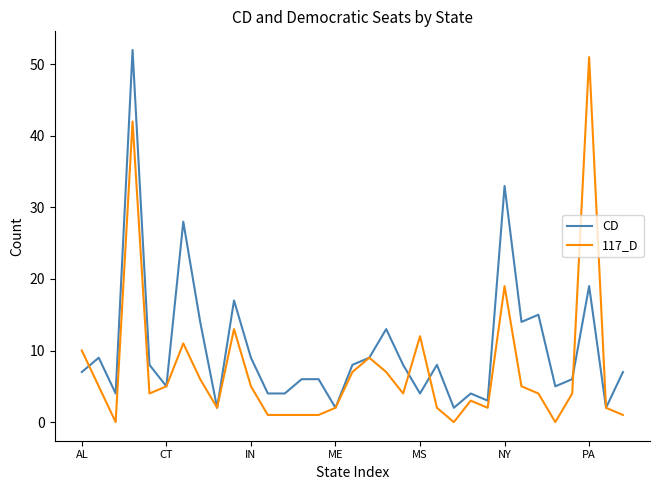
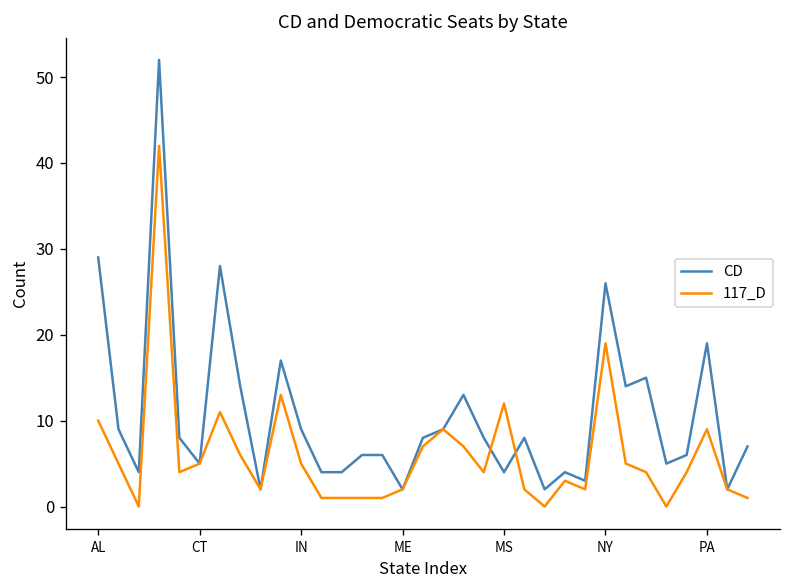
CD, AL: 7 -> 29
CD, NY: 33 -> 26
117_D, PA: 51 -> 9
